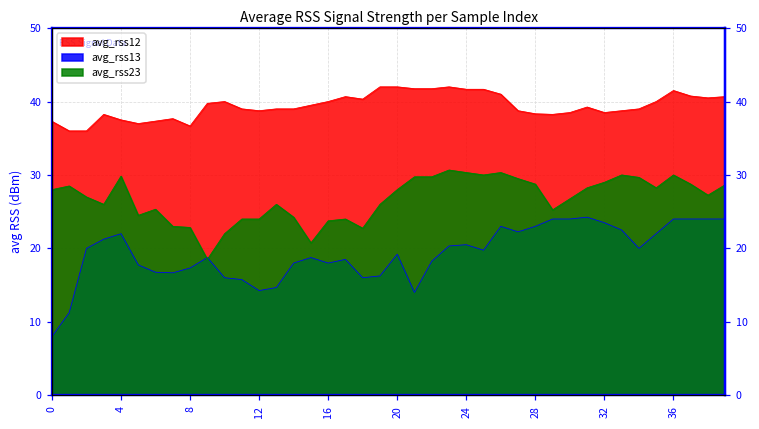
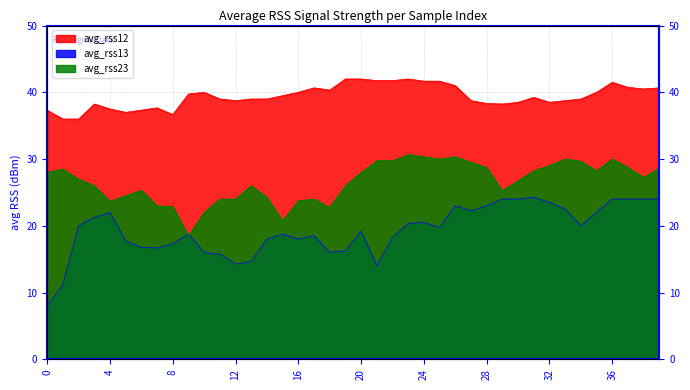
avg_rss23, 4: 30 -> 24
